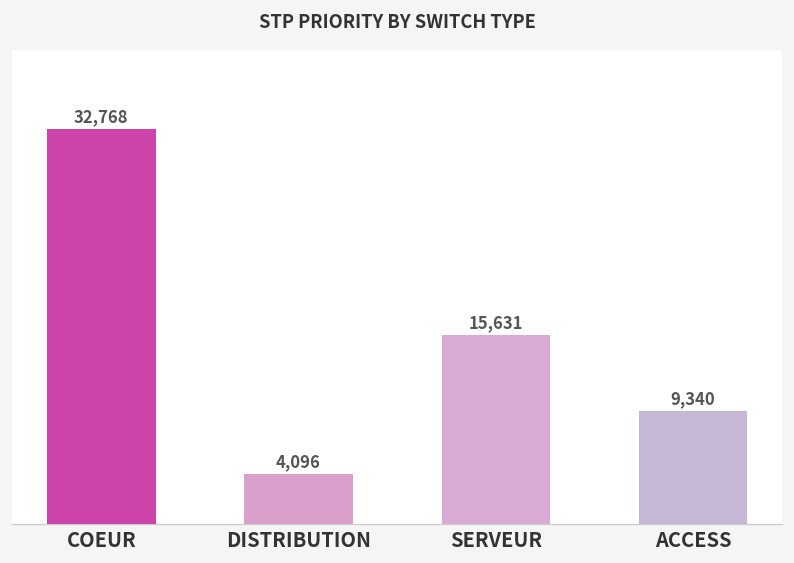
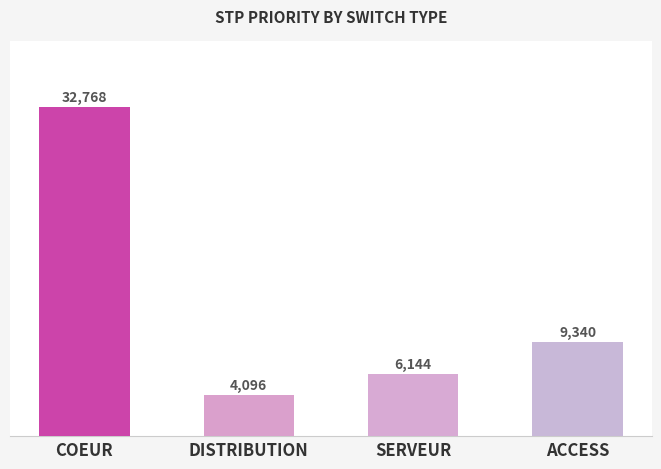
SERVEUR: 15,631 -> 6,144
